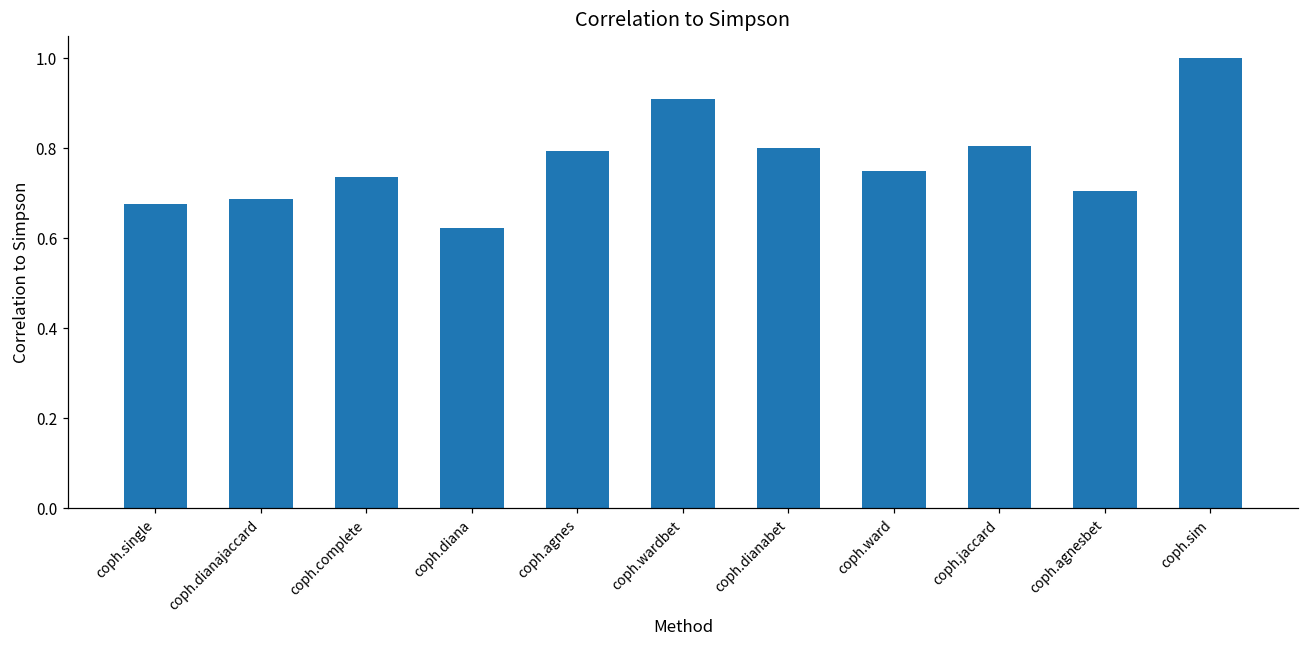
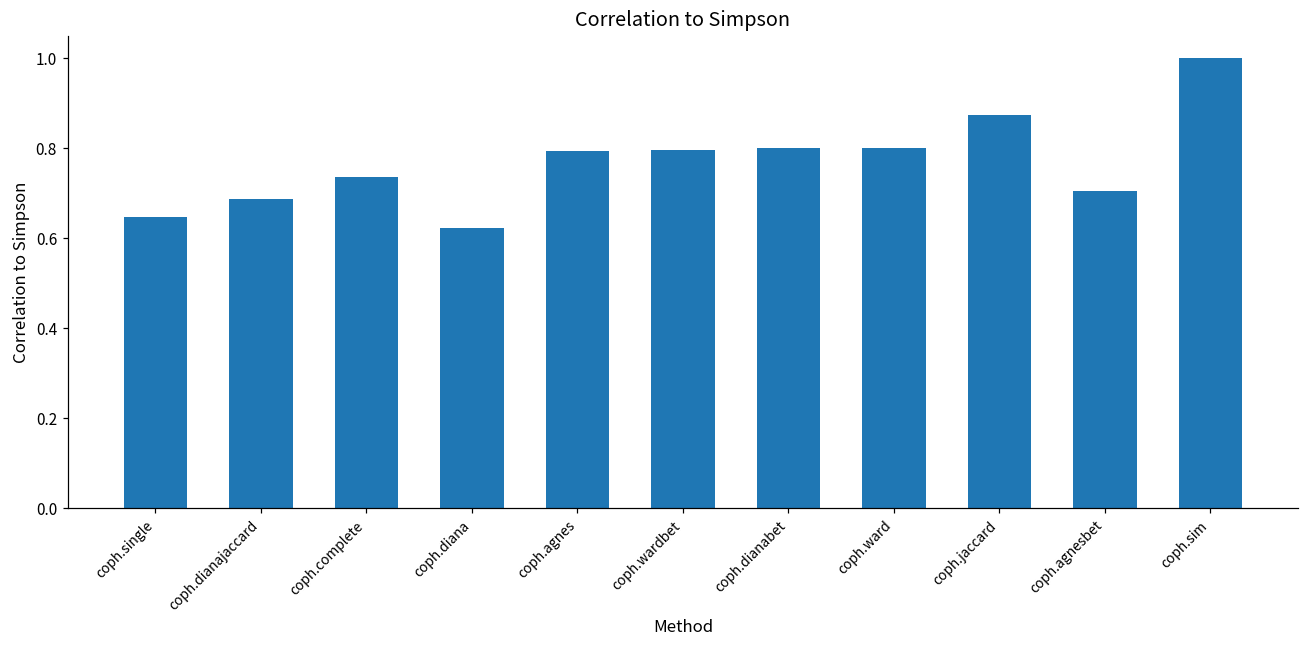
coph.single: 0.68 -> 0.65
coph.wardbet: 0.91 -> 0.80
coph.ward: 0.75 -> 0.80
coph.jaccard: 0.80 -> 0.87
